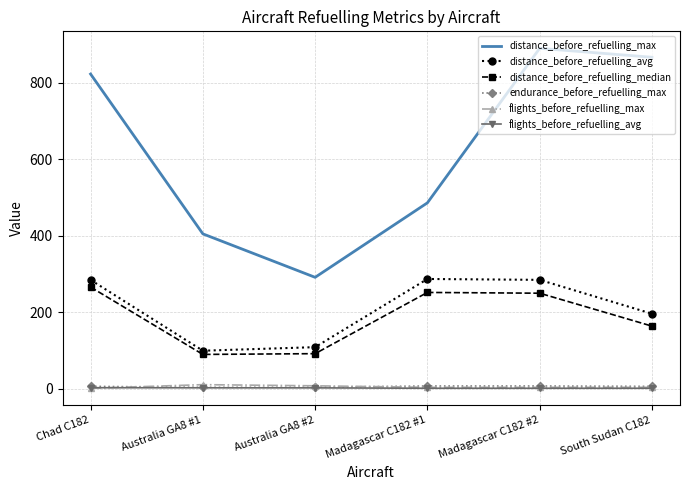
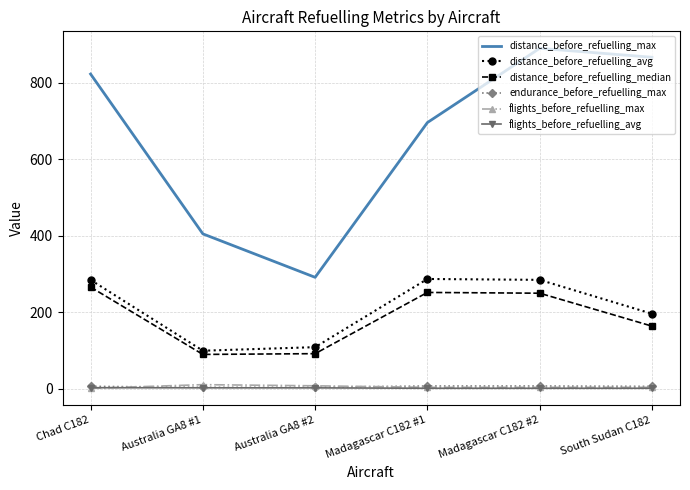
distance_before_refuelling_max, Madagascar C182 #1: 490 -> 700
